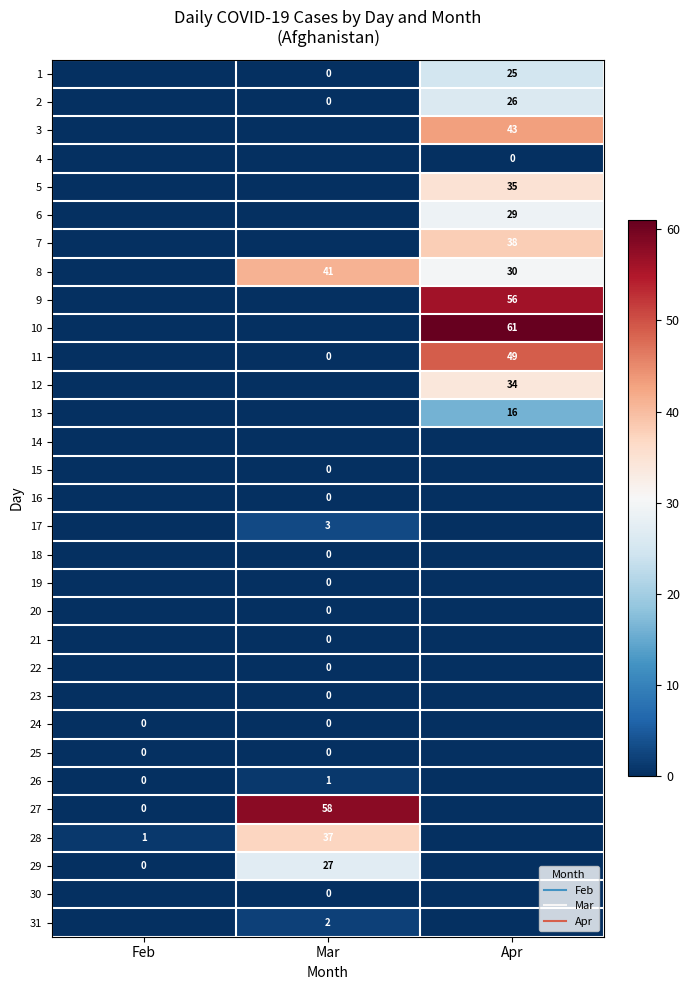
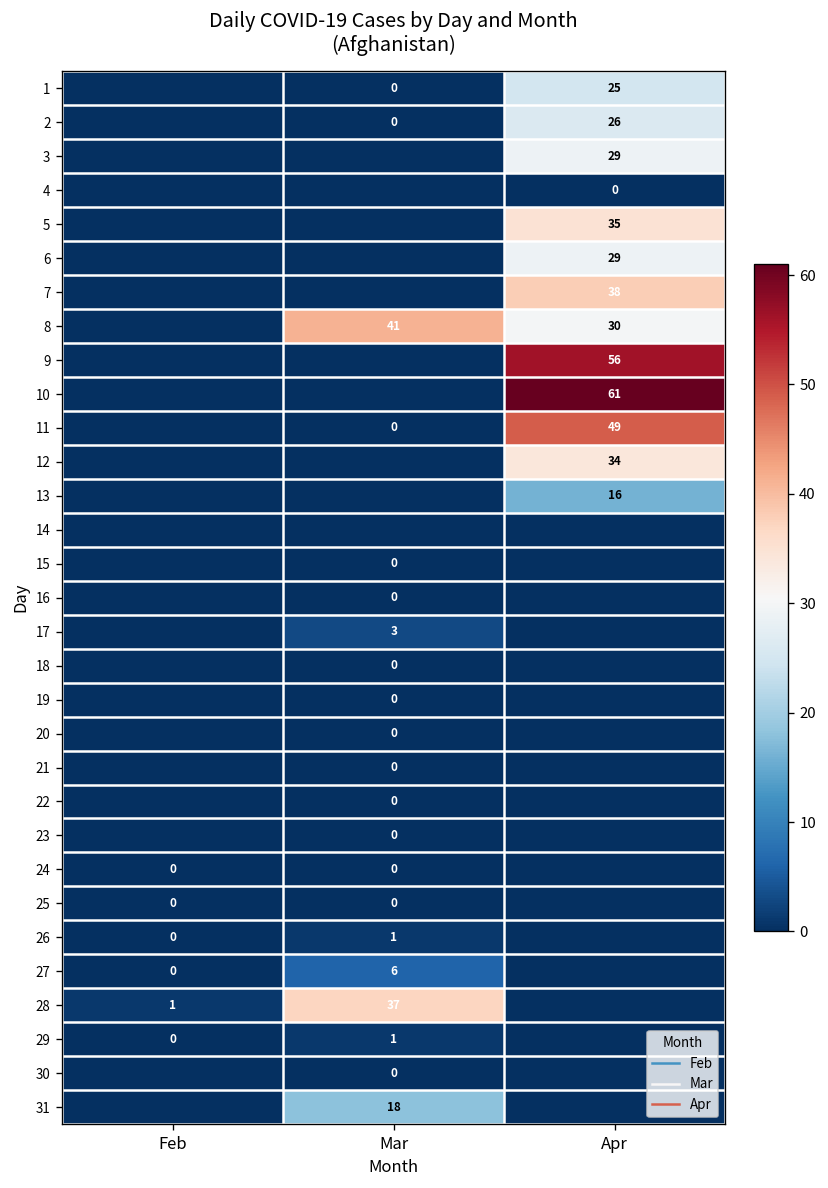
3, Apr: 43 -> 29
27, Mar: 58 -> 6
29, Mar: 27 -> 1
31, Mar: 2 -> 18
